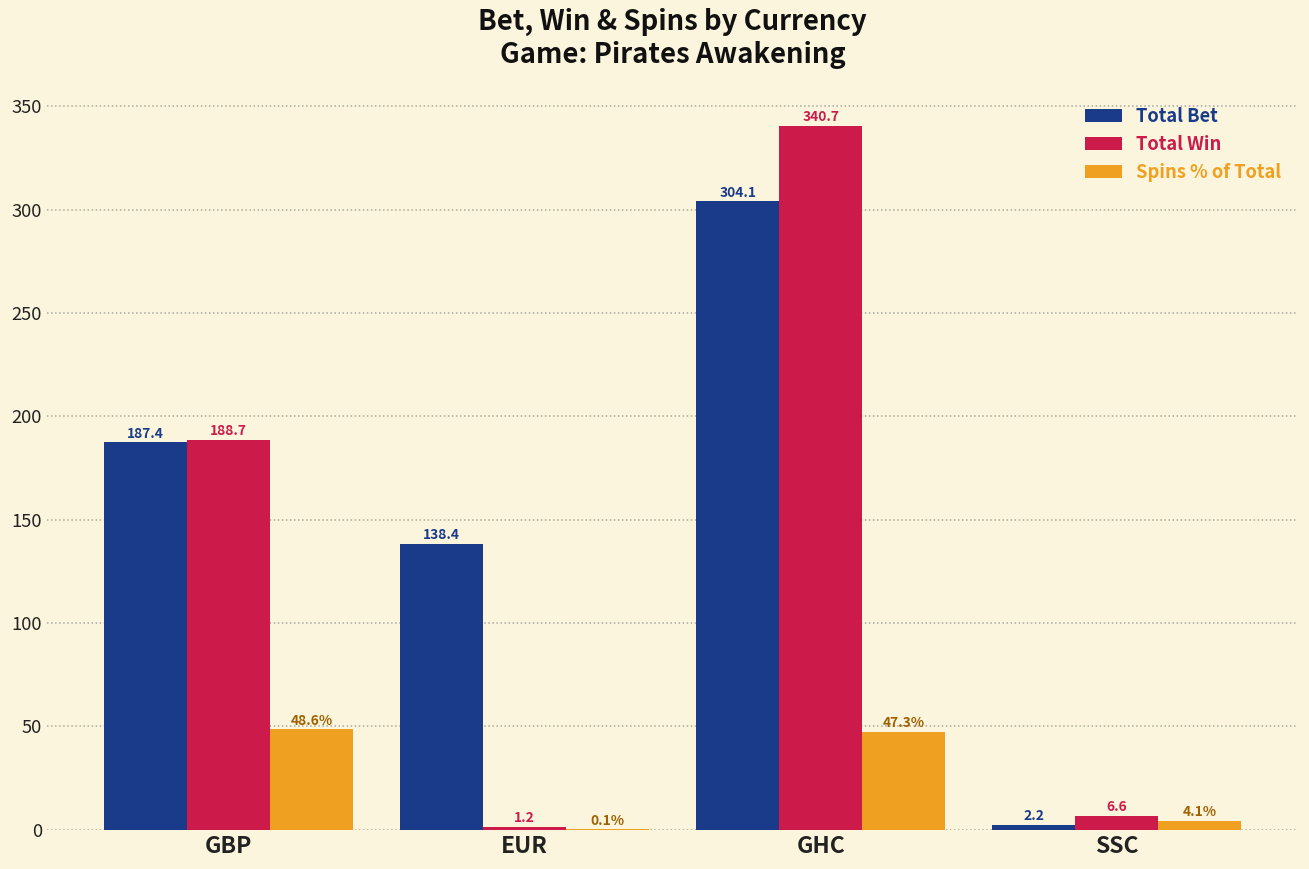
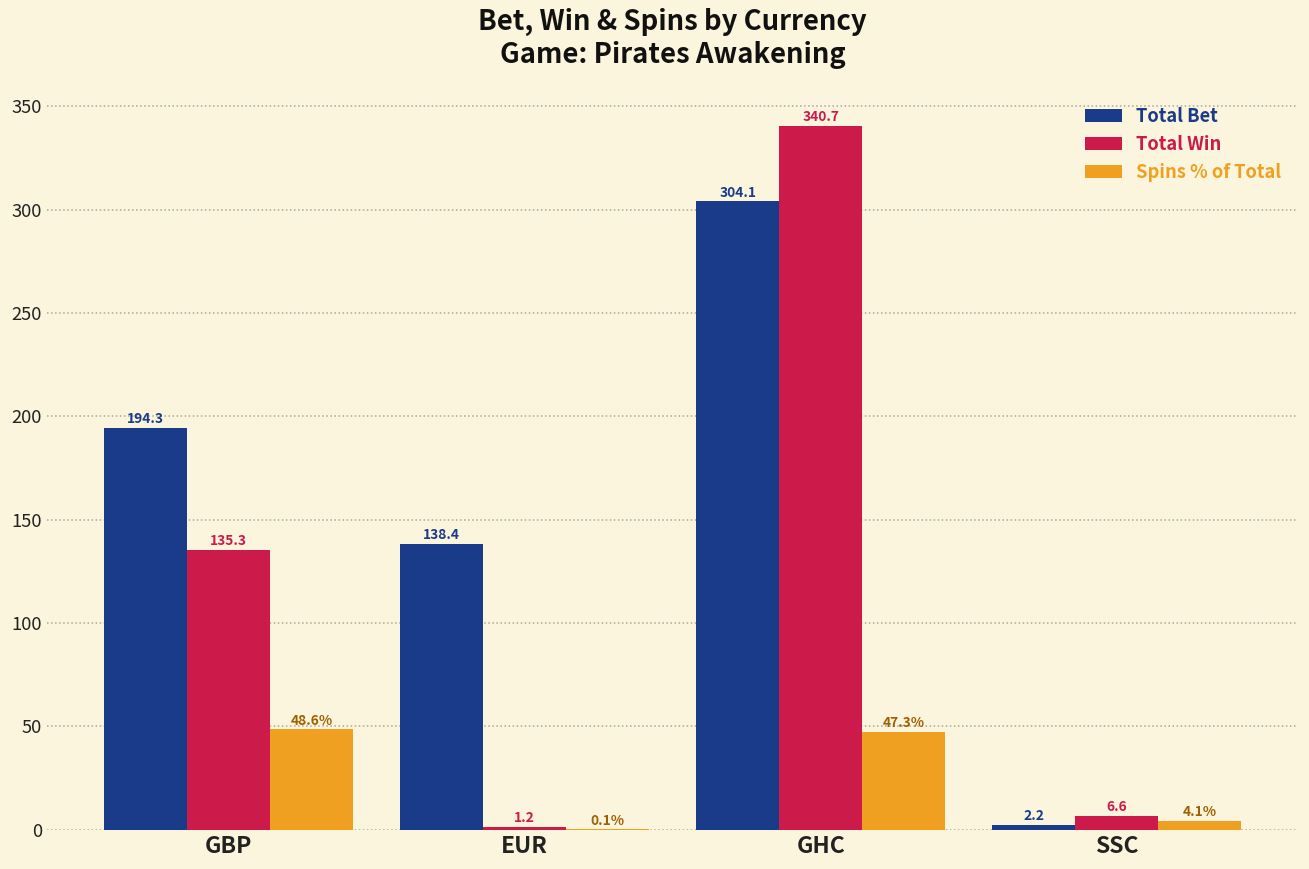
Total Bet, GBP: 187.4 -> 194.3
Total Win, GBP: 188.7 -> 135.3
